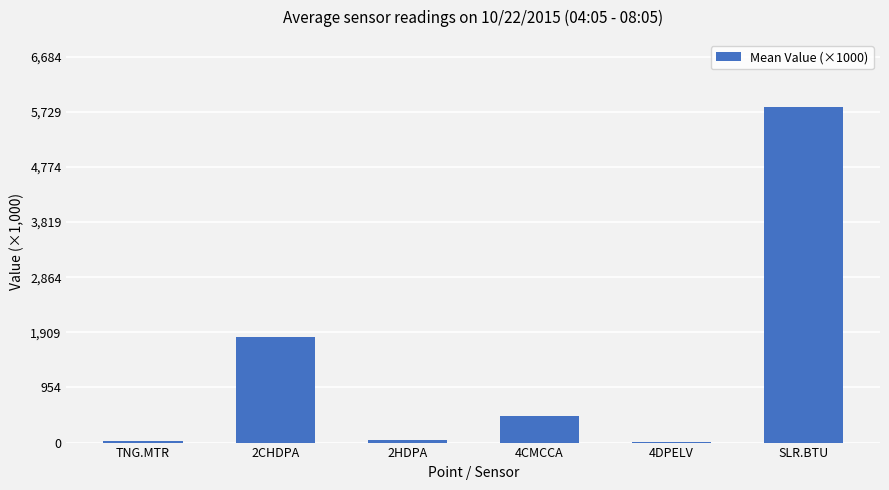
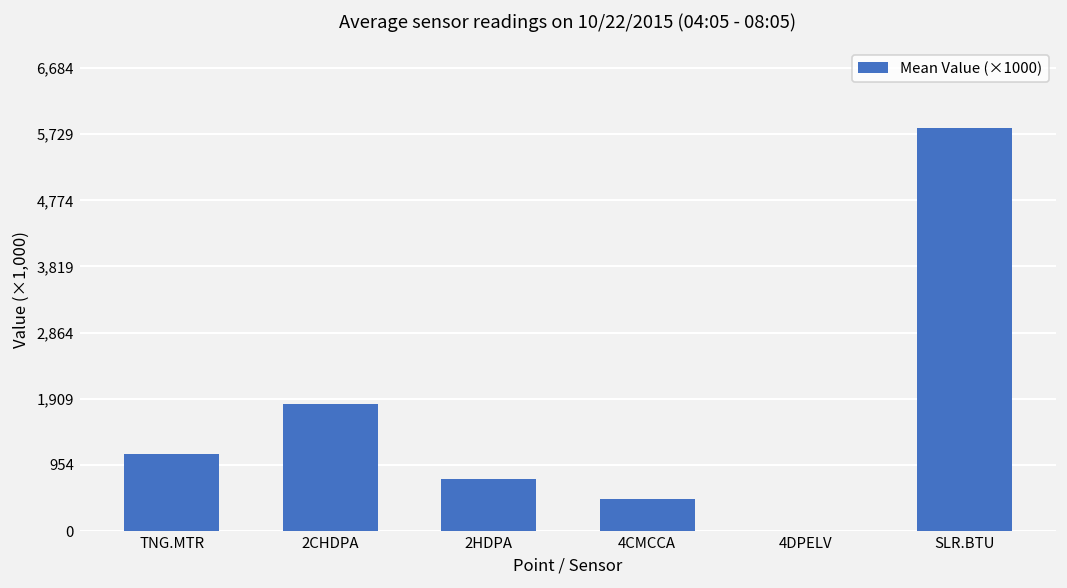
TNG.MTR: 0 -> 1,100
2HDPA: 0 -> 800
